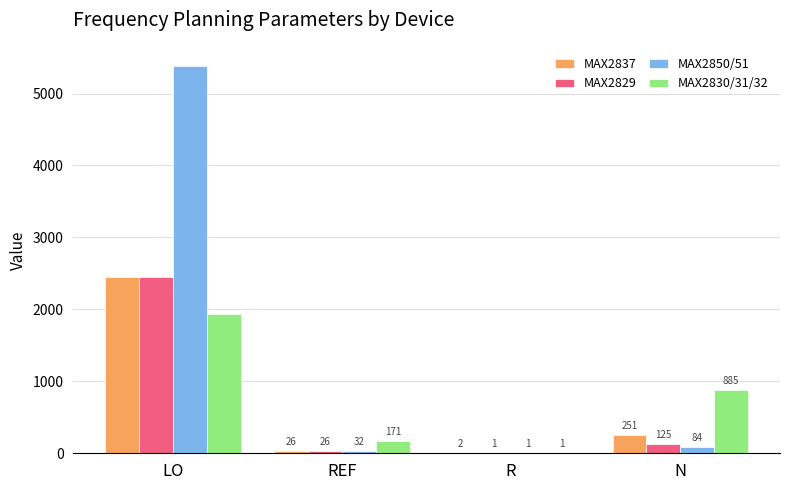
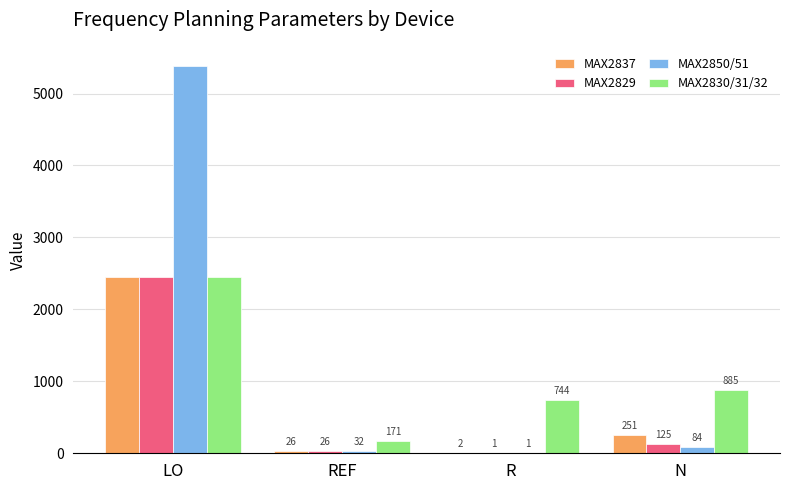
MAX2830/31/32, LO: 1900 -> 2500
MAX2830/31/32, R: 1 -> 744
